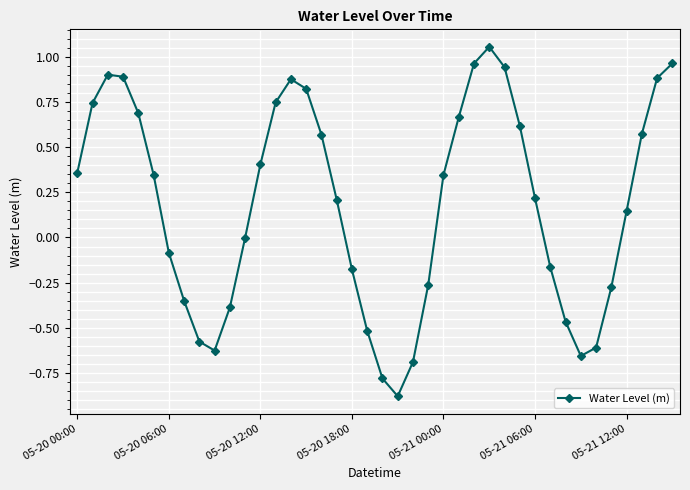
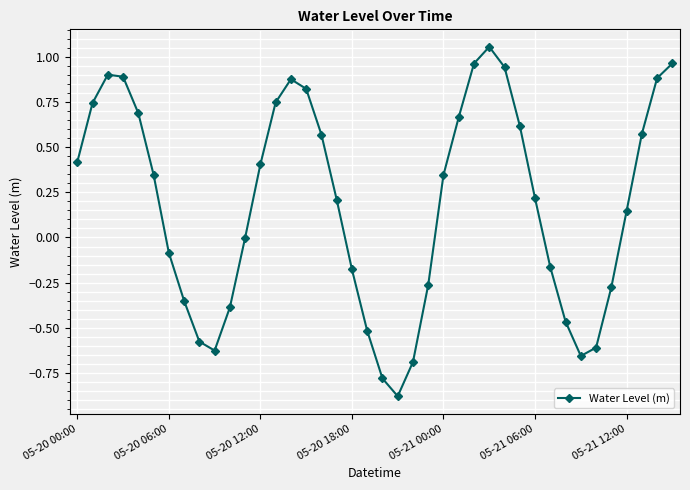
05-20 00:00: 0.36 -> 0.42
